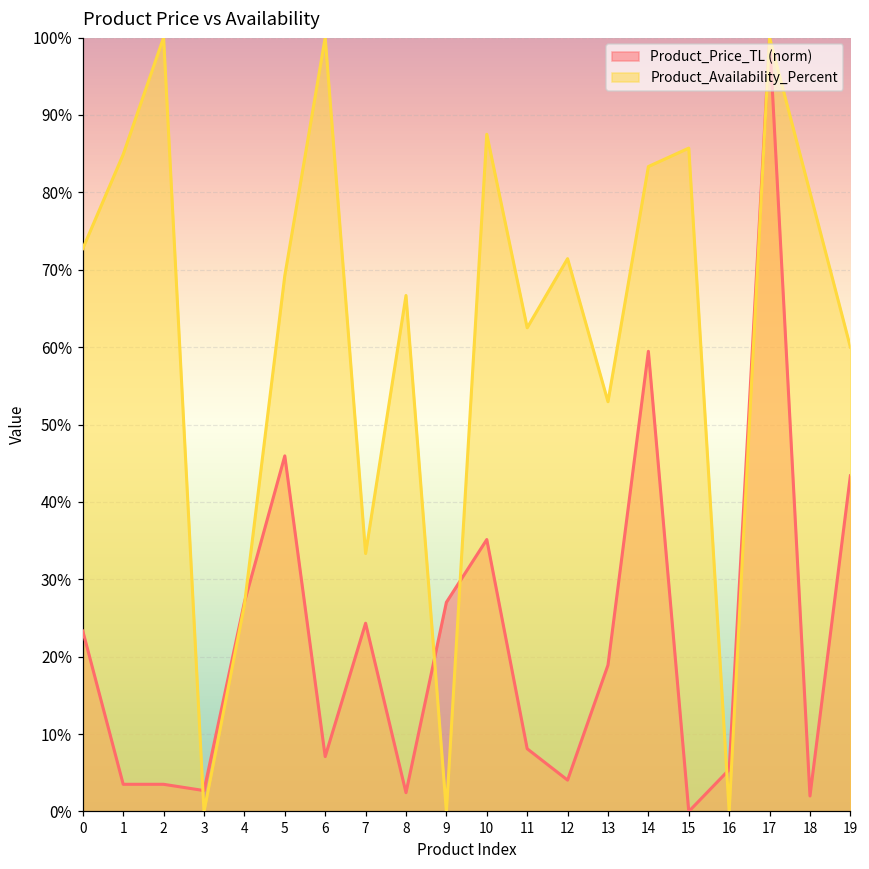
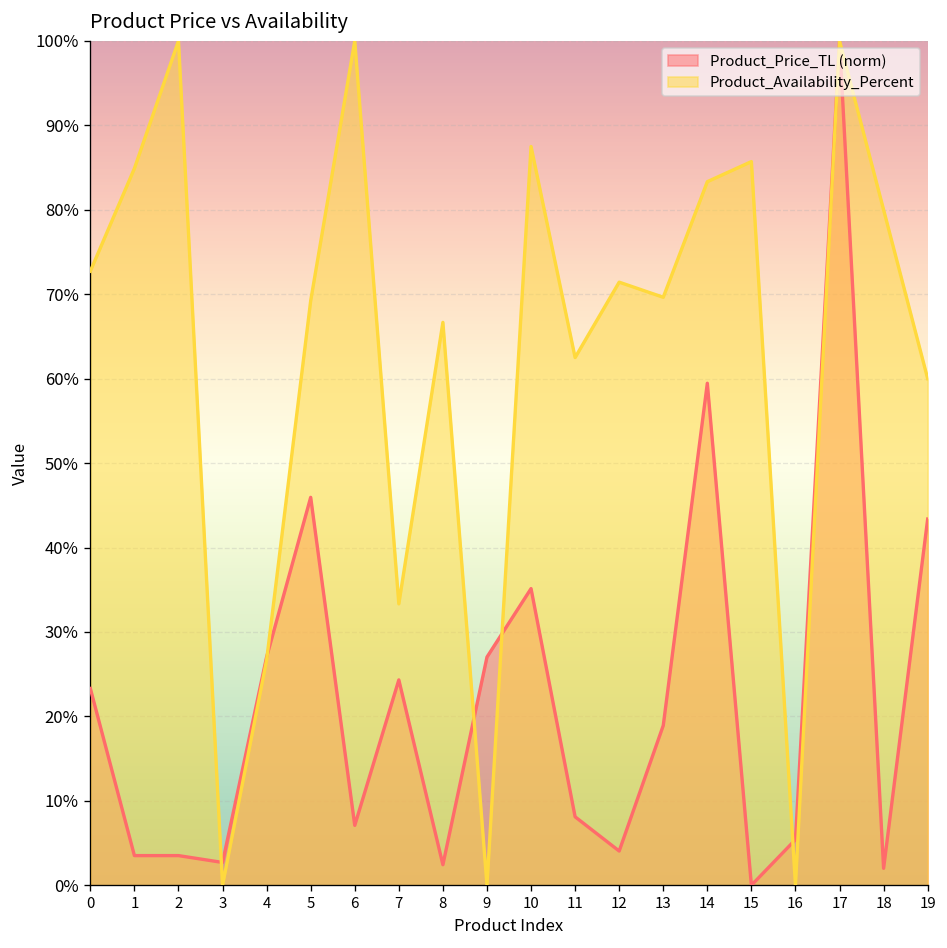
Product_Availability_Percent, 13: 53% -> 70%
